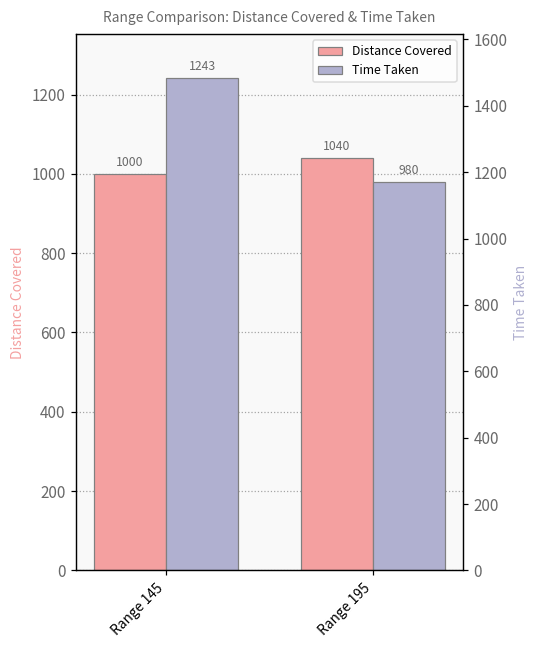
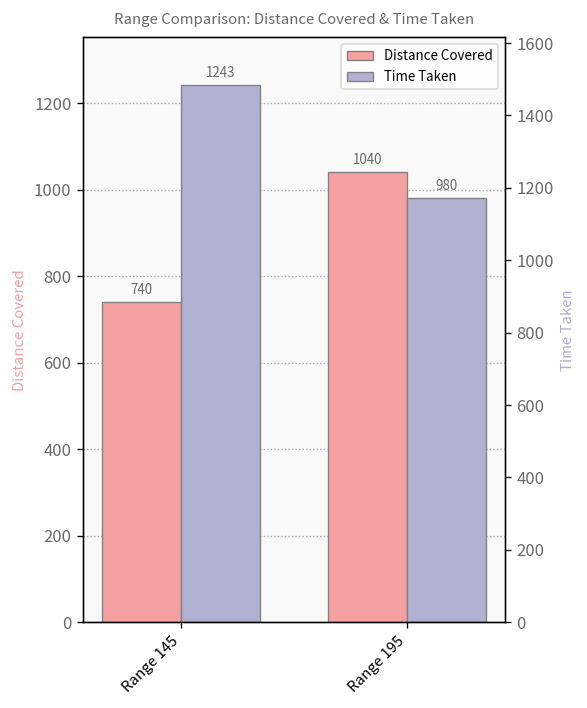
Distance Covered, Range 145: 1000 -> 740
